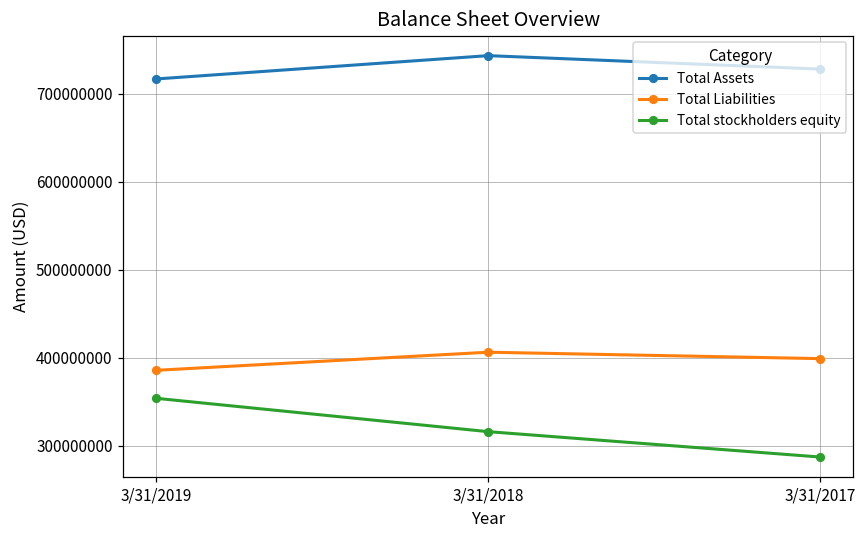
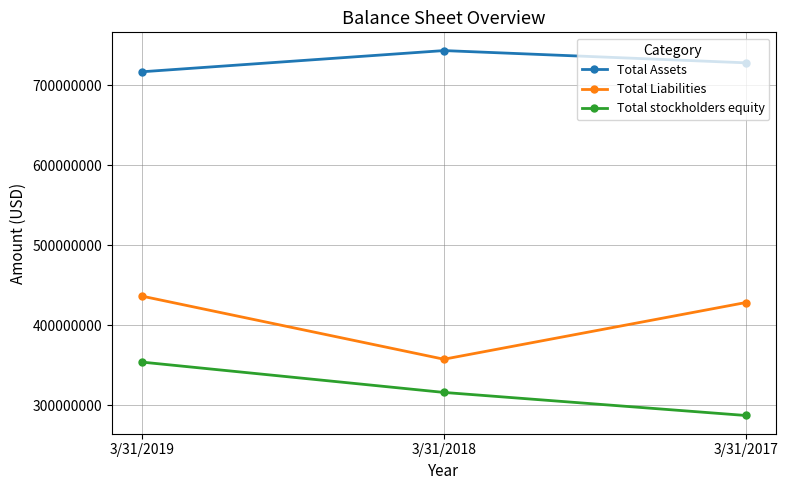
Total Liabilities, 3/31/2019: 390000000 -> 440000000
Total Liabilities, 3/31/2018: 410000000 -> 360000000
Total Liabilities, 3/31/2017: 400000000 -> 430000000
